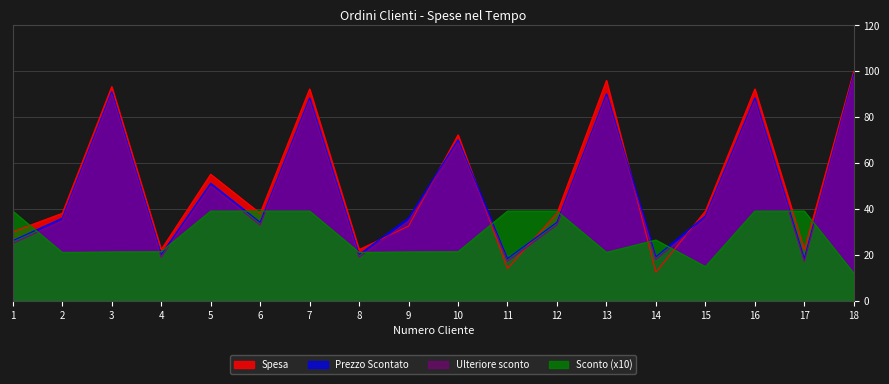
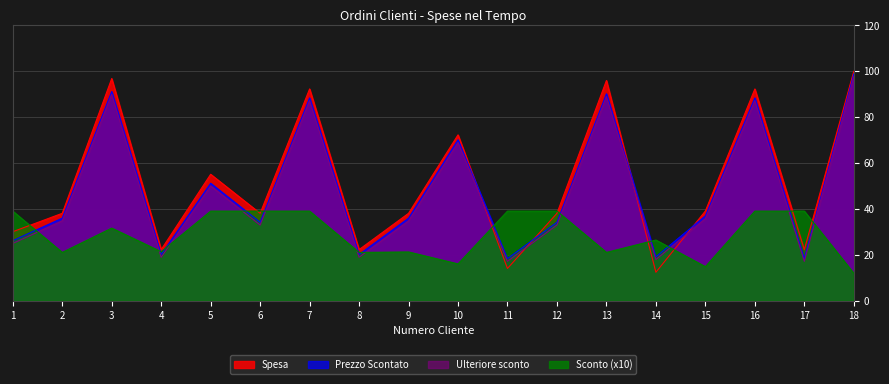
Spesa, 3: 93 -> 97
Sconto (x10), 3: 21 -> 32
Spesa, 9: 33 -> 38
Sconto (x10), 10: 21 -> 16
